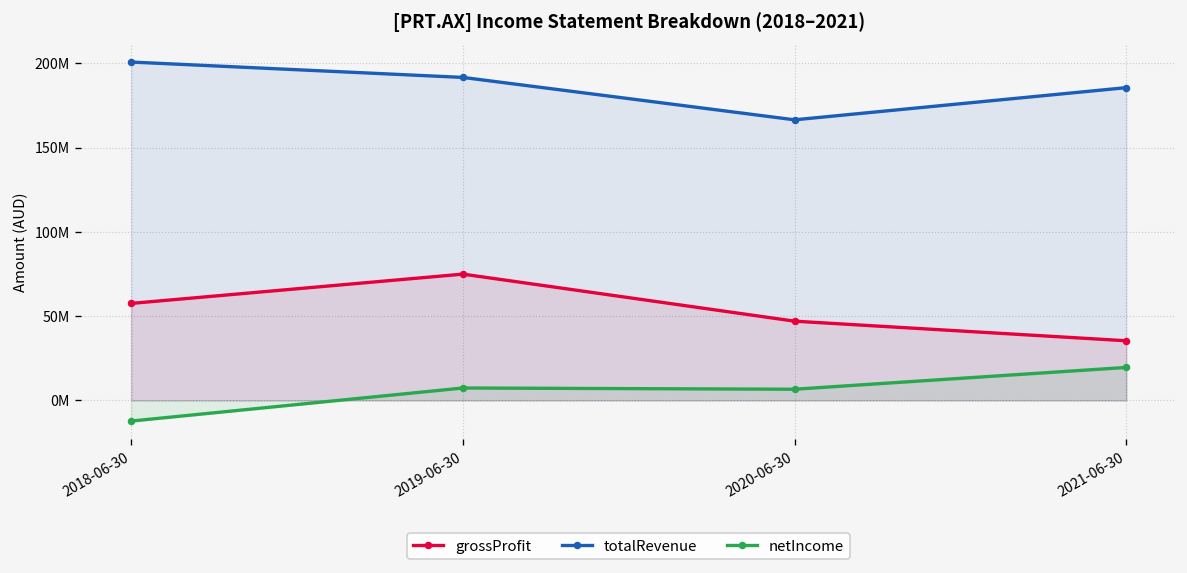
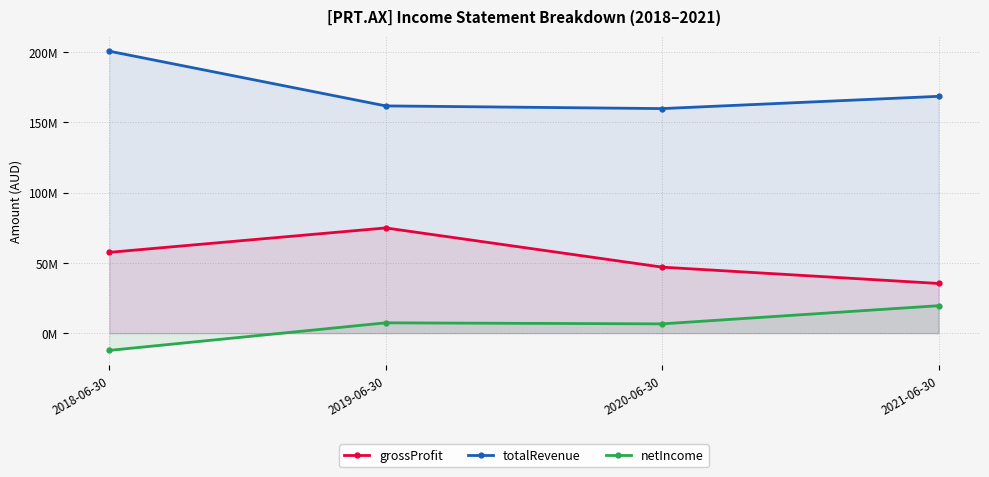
totalRevenue, 2019-06-30: 192000000 -> 162000000
totalRevenue, 2020-06-30: 166000000 -> 160000000
totalRevenue, 2021-06-30: 186000000 -> 169000000
